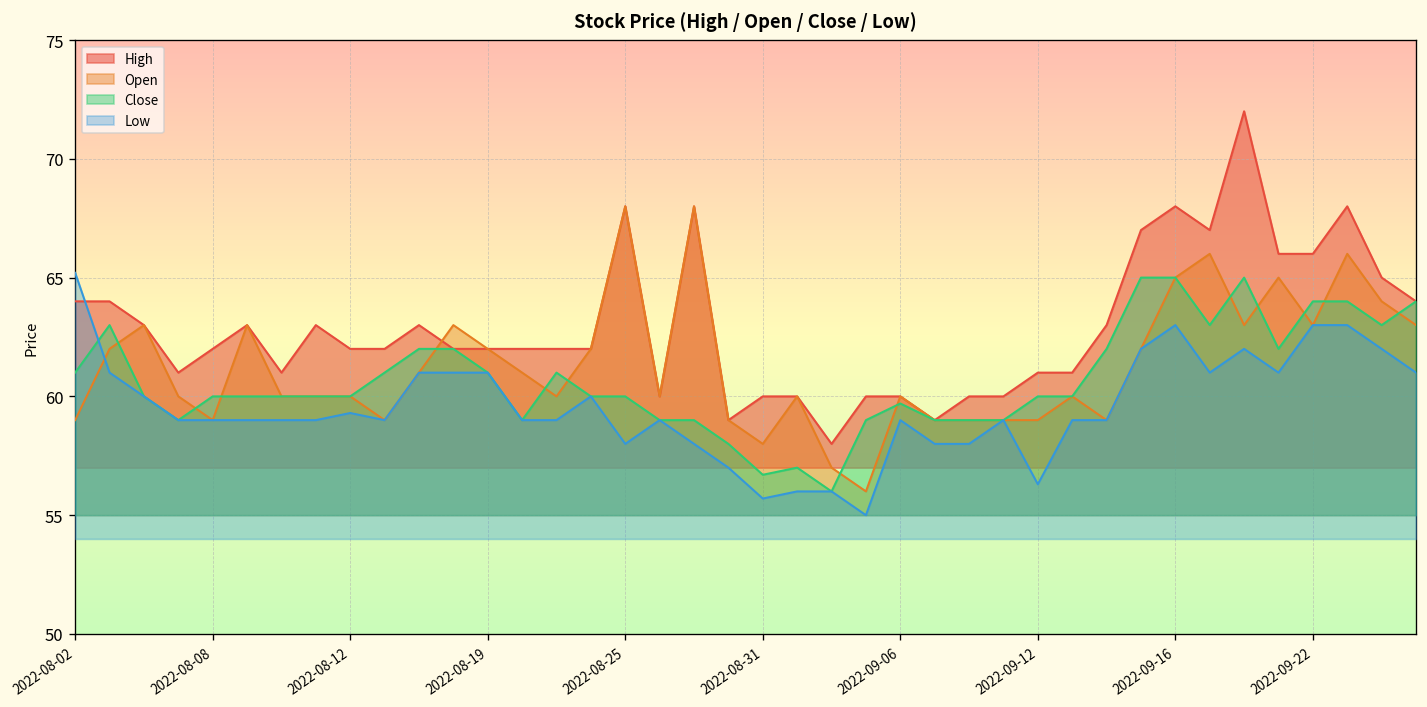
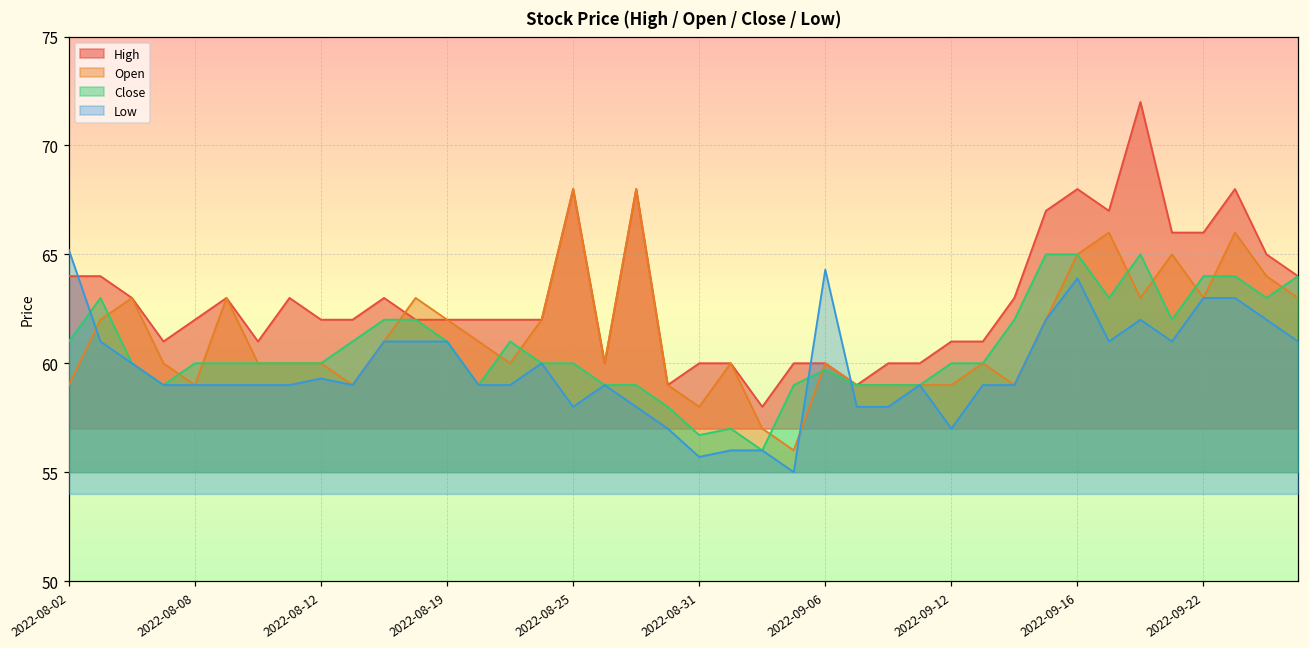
Low, 2022-09-06: 59.0 -> 64.3
Low, 2022-09-12: 56.3 -> 57.0
Low, 2022-09-16: 63.0 -> 63.9
